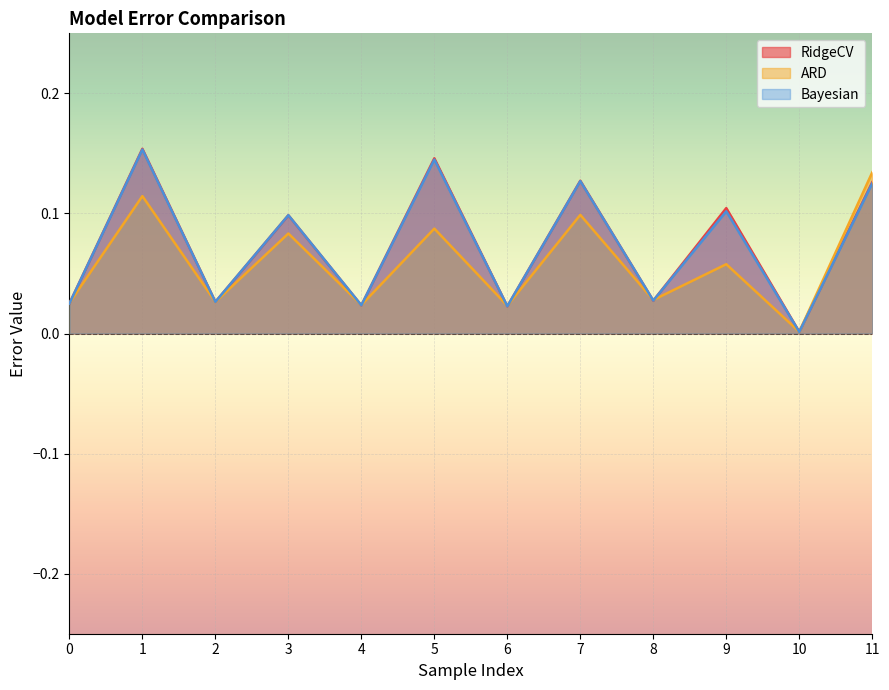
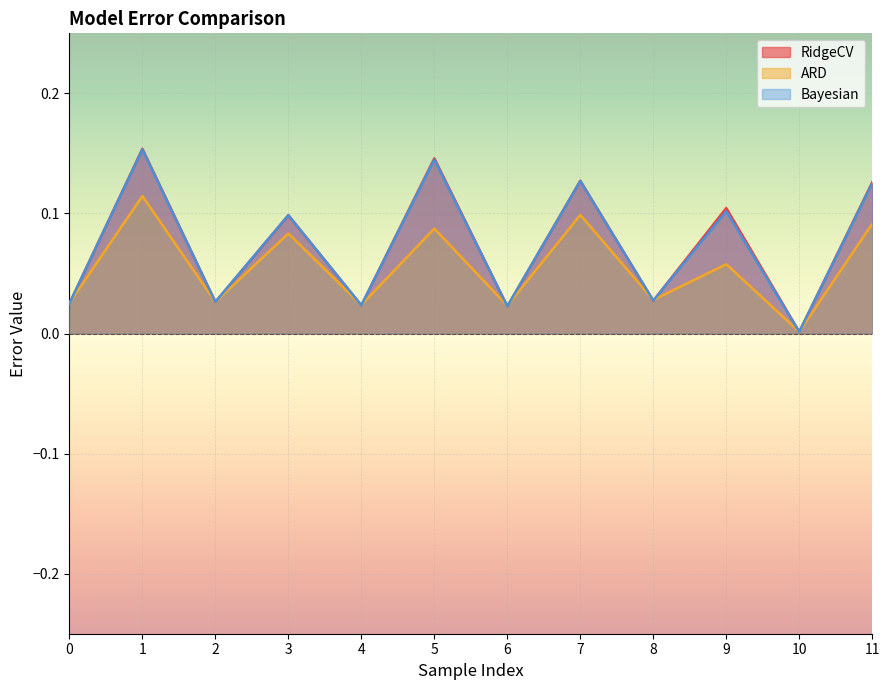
ARD, 11: 0.134 -> 0.091
